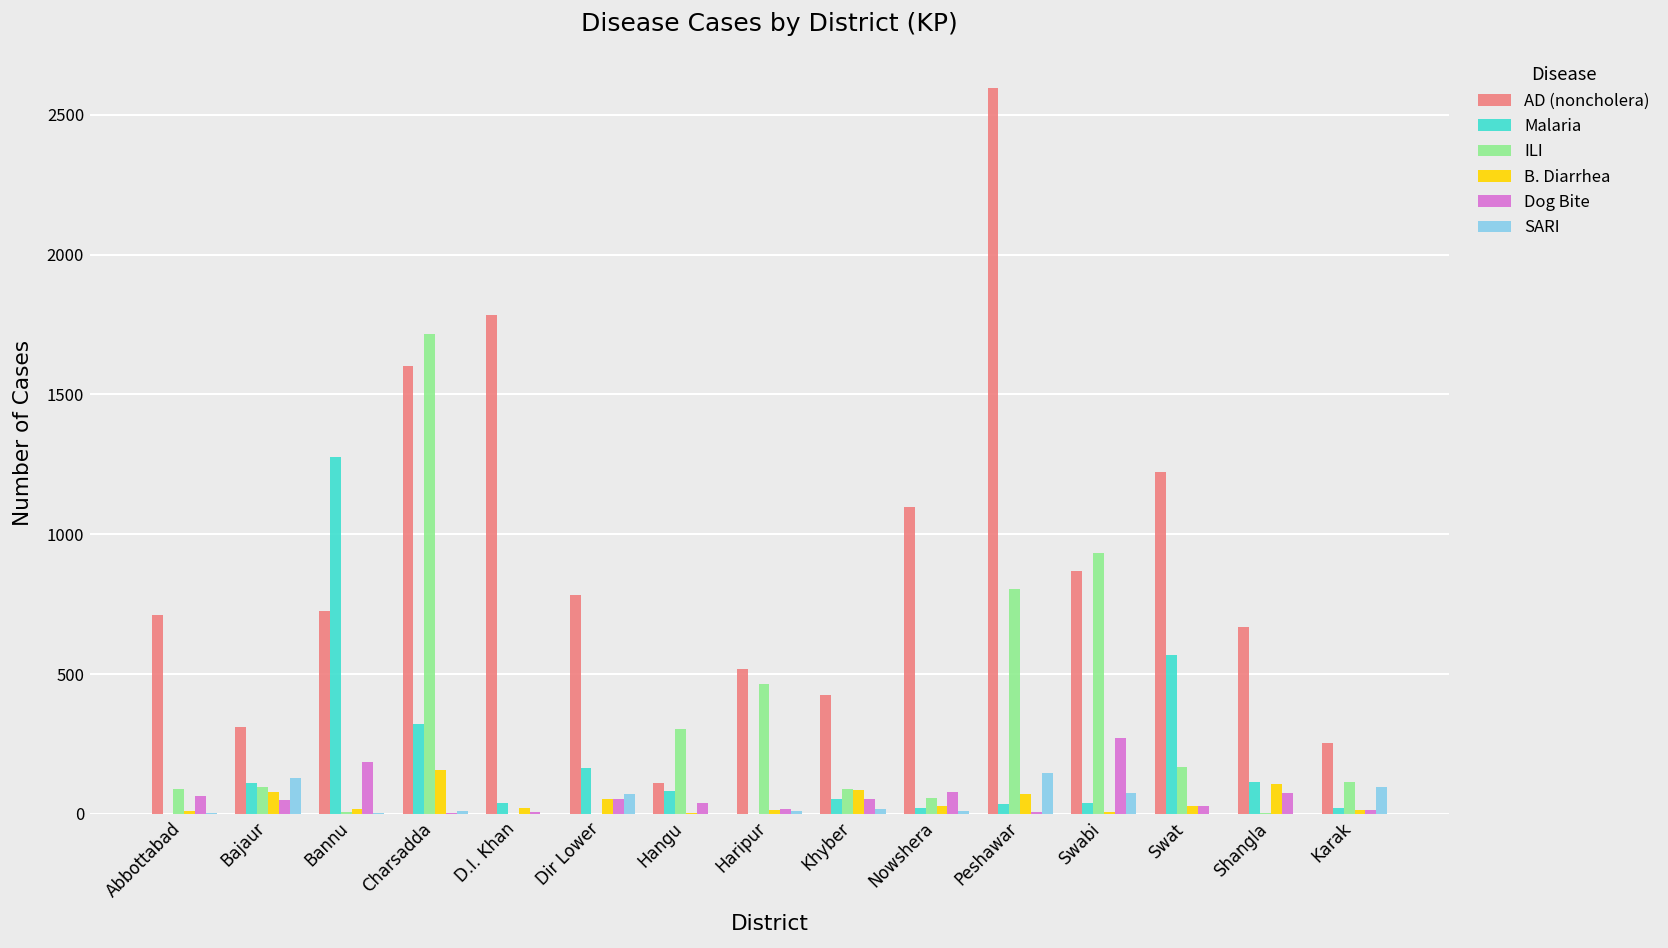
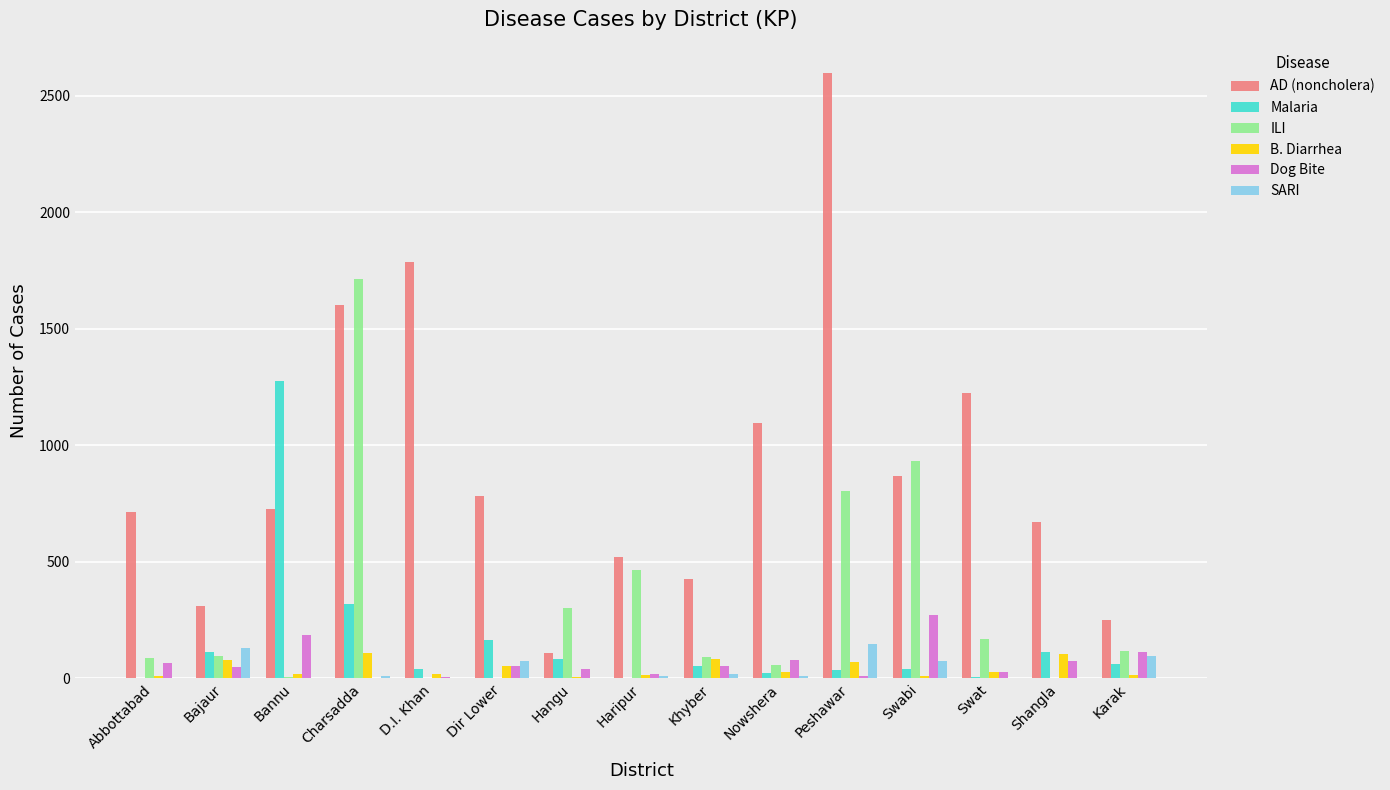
B. Diarrhea, Charsadda: 160 -> 110
Malaria, Swat: 570 -> 0
Malaria, Karak: 20 -> 60
Dog Bite, Karak: 10 -> 110
